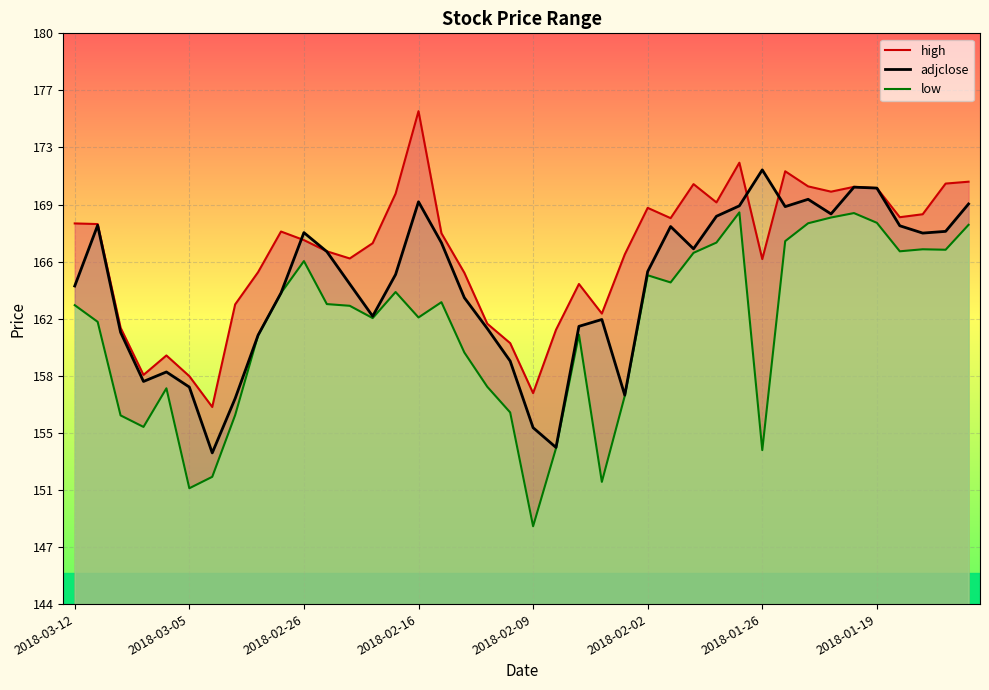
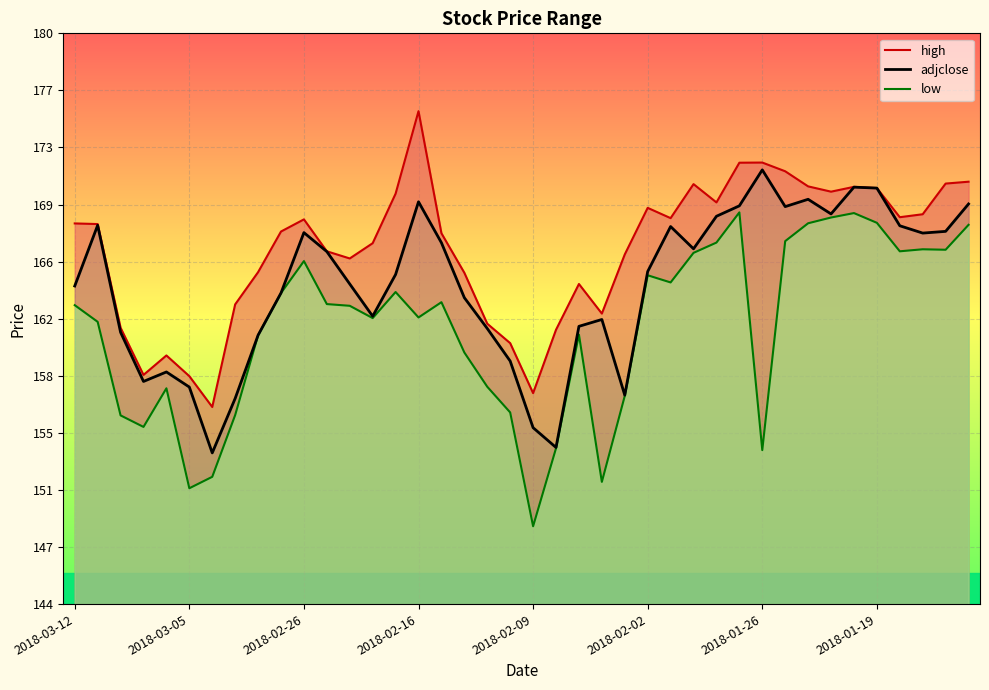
high, 2018-02-26: 167.0 -> 168.3
high, 2018-01-26: 165.8 -> 172.0
